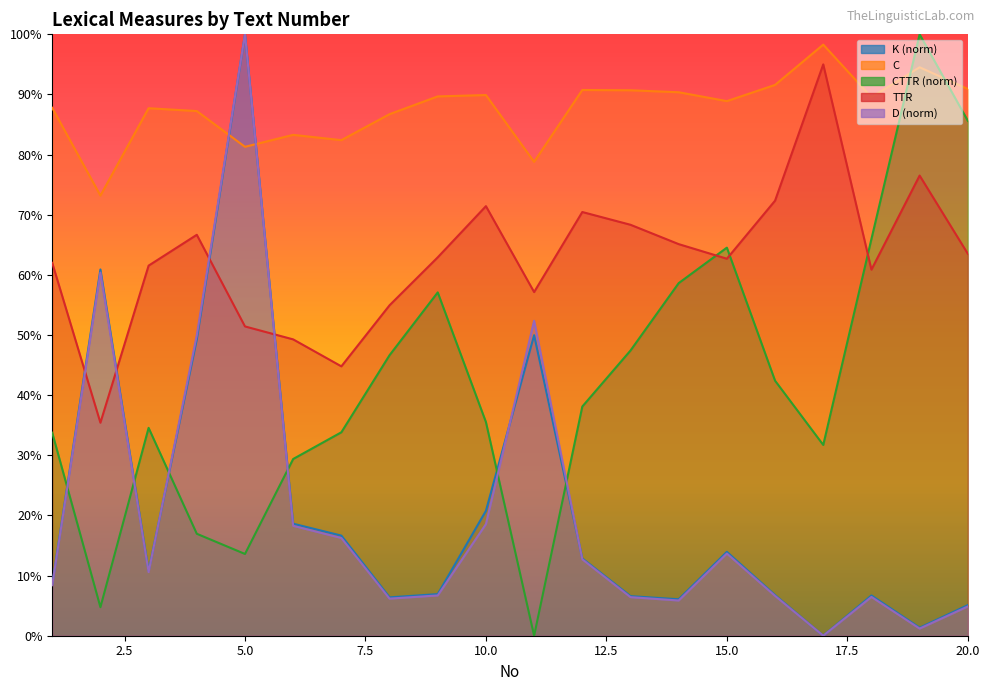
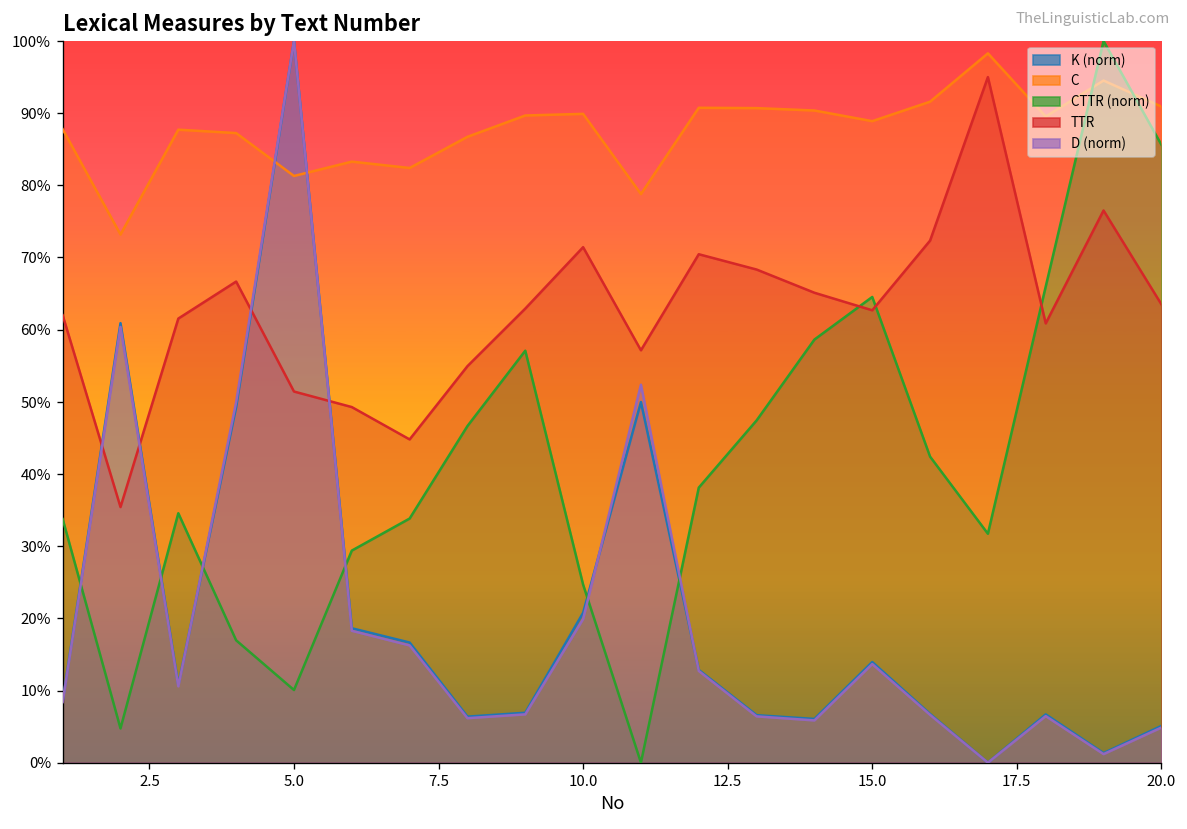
CTTR (norm), 5.0: 14% -> 10%
CTTR (norm), 10.0: 36% -> 25%
D (norm), 10.0: 19% -> 20%
